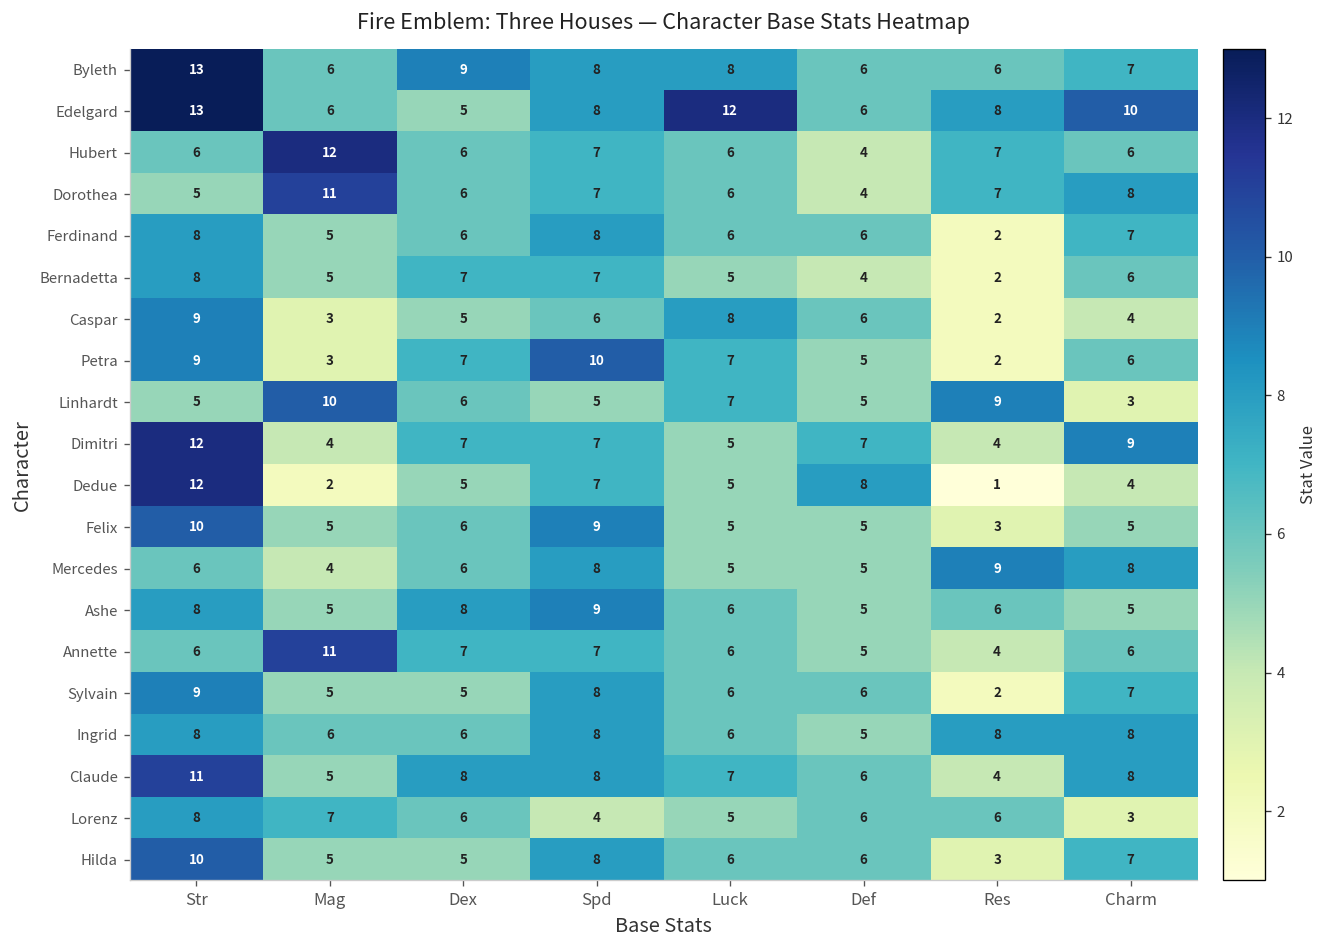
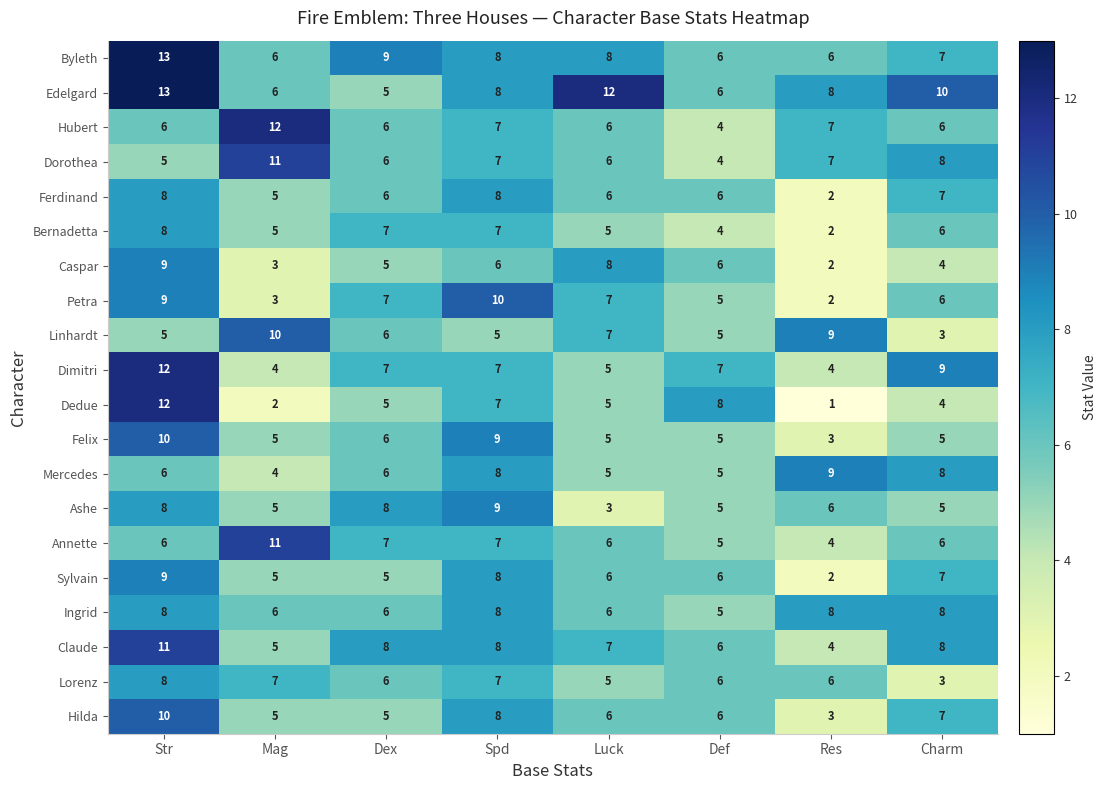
Ashe, Luck: 6 -> 3
Lorenz, Spd: 4 -> 7
